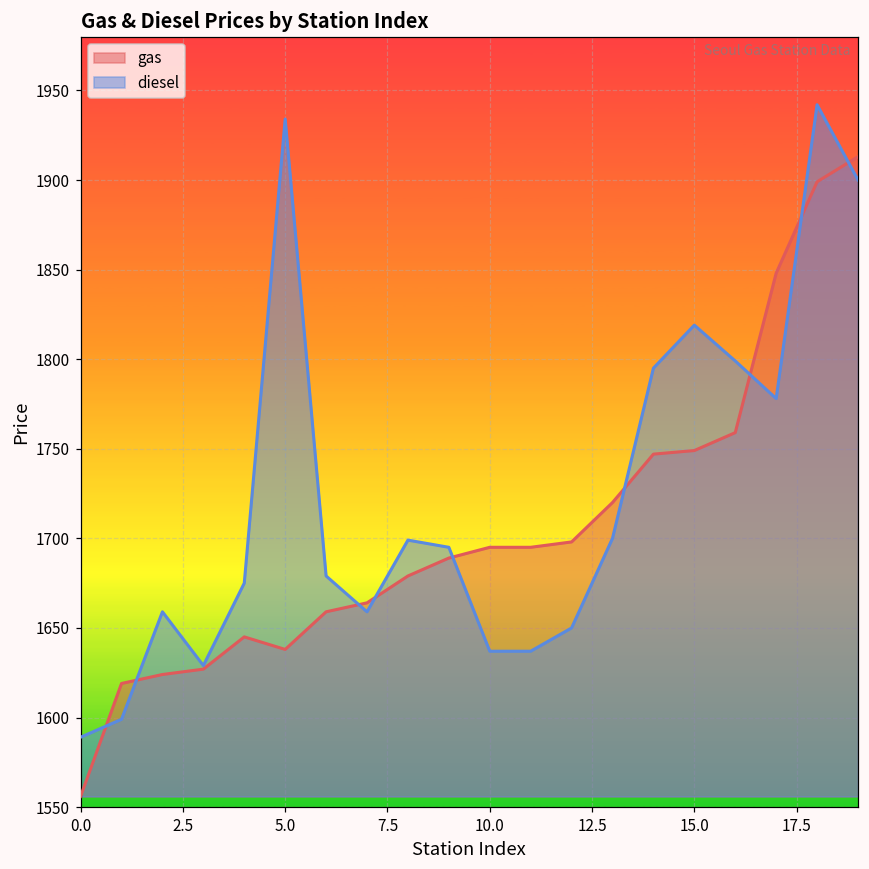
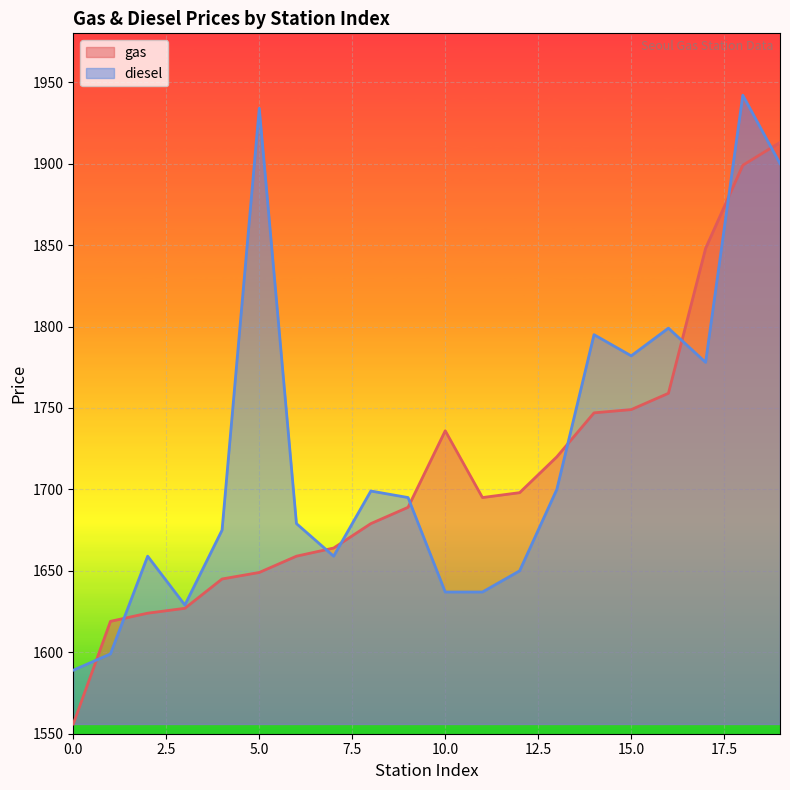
gas, 5.0: 1638 -> 1649
gas, 10.0: 1695 -> 1736
diesel, 15.0: 1819 -> 1782
